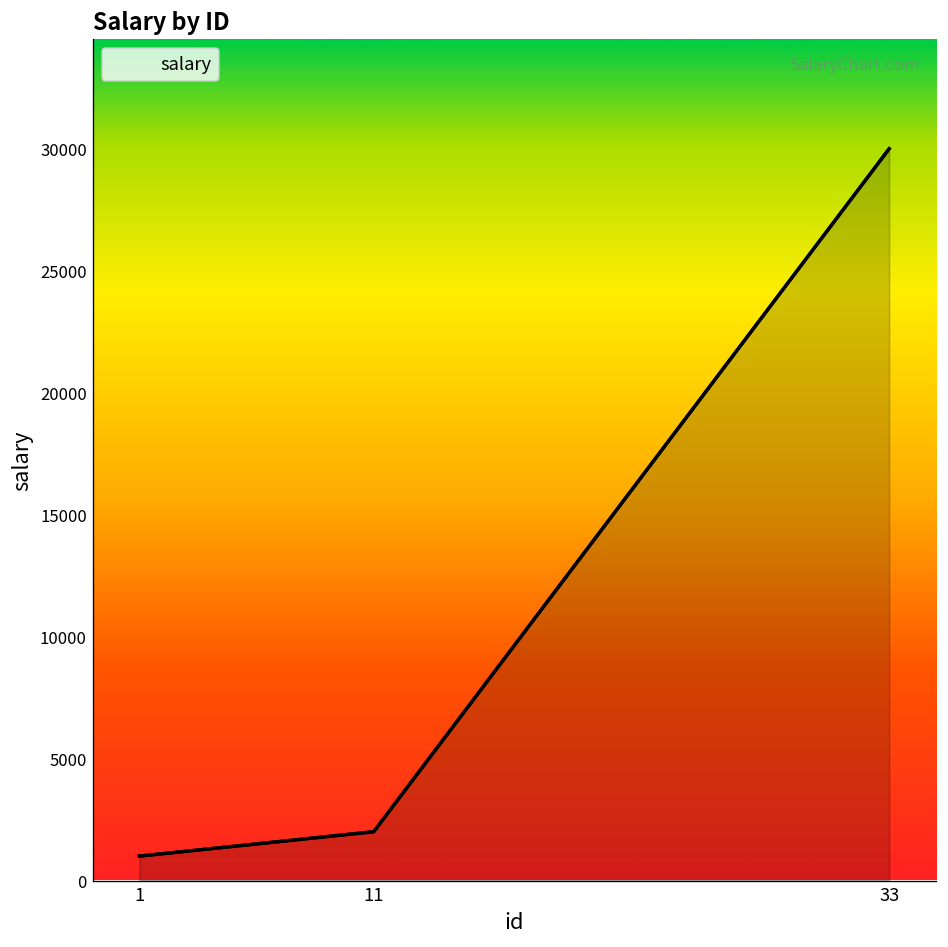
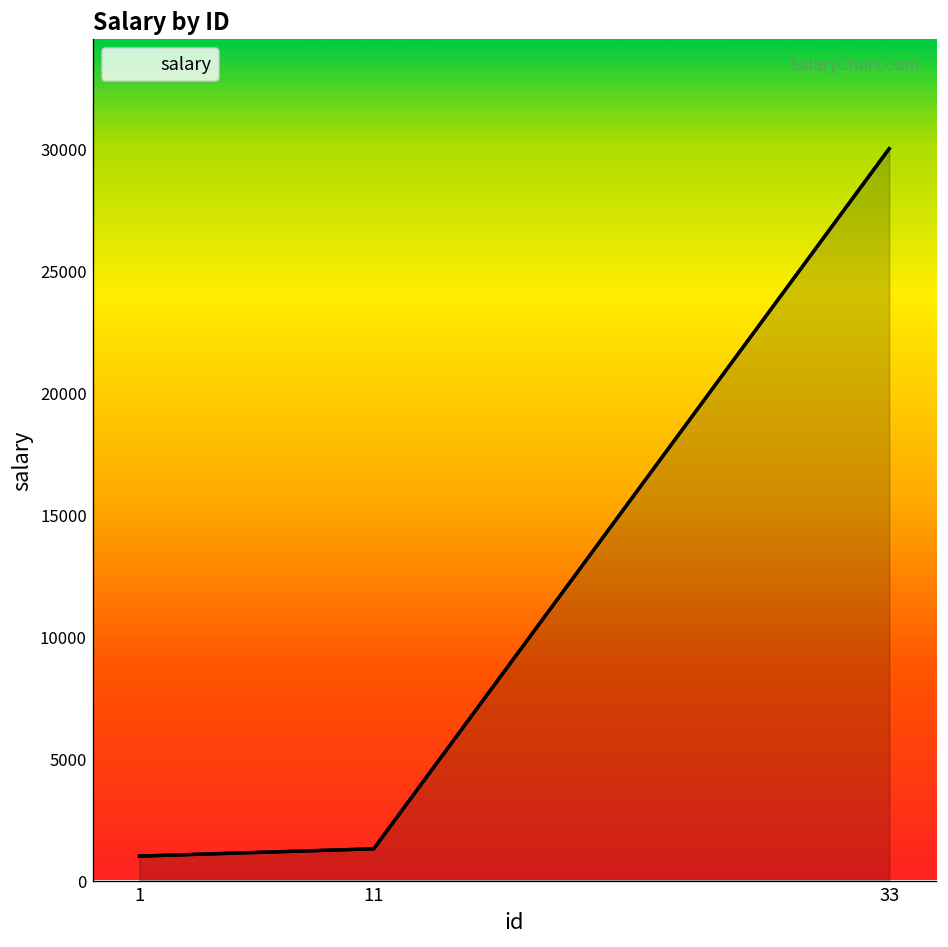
11: 2000 -> 1300
